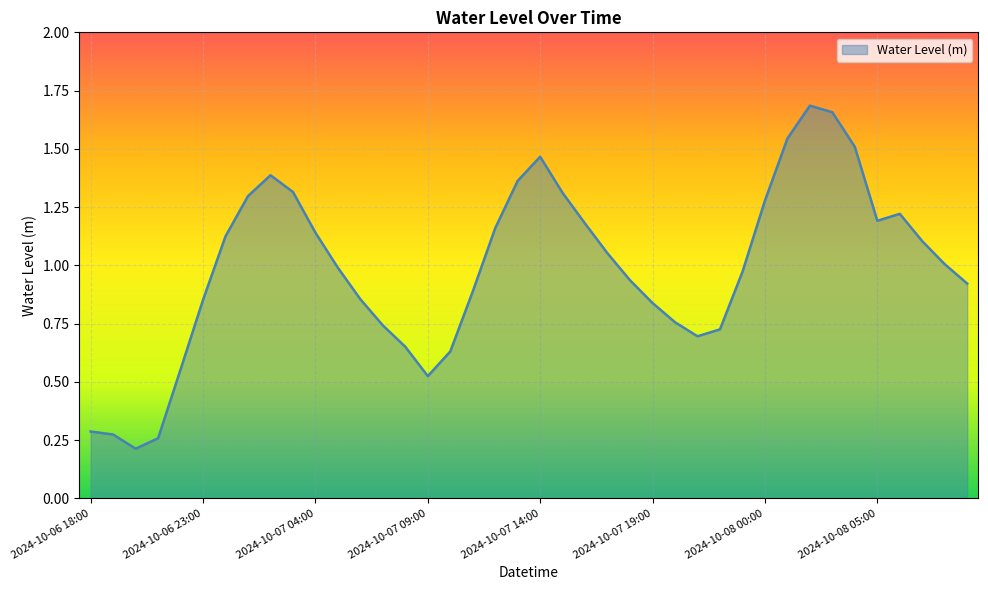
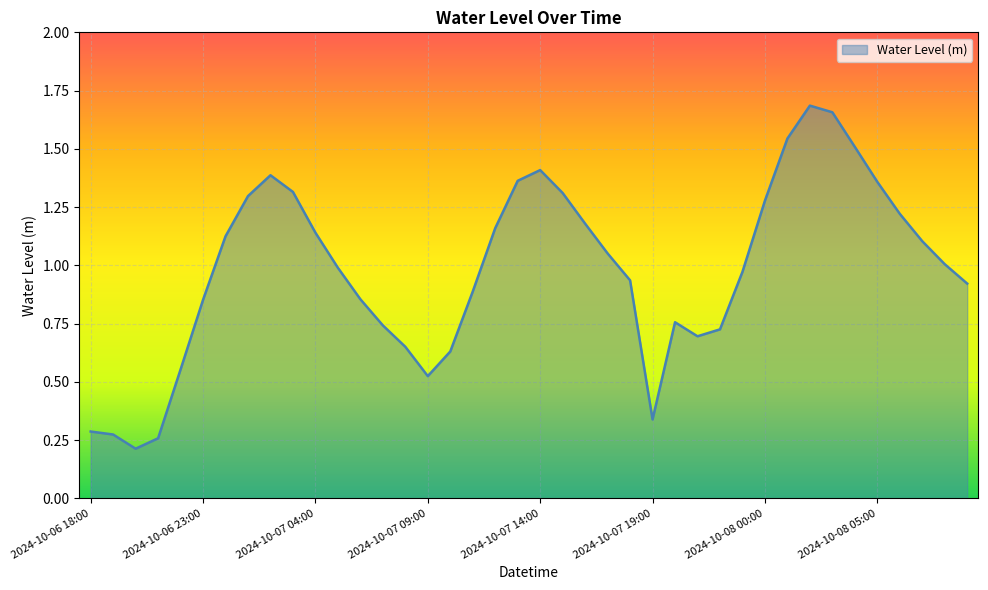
2024-10-07 14:00: 1.47 -> 1.41
2024-10-07 19:00: 0.84 -> 0.34
2024-10-08 05:00: 1.19 -> 1.36
